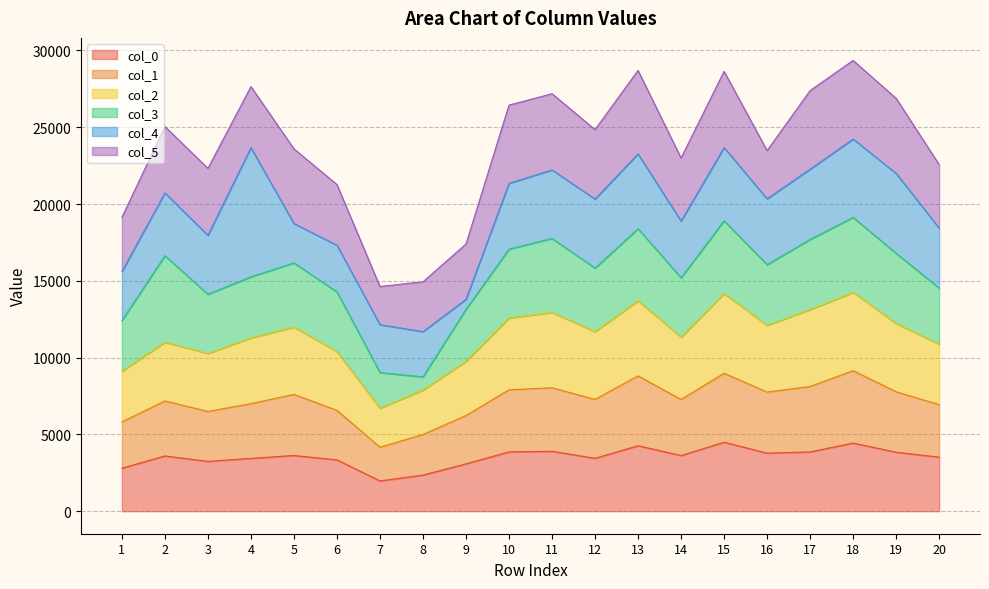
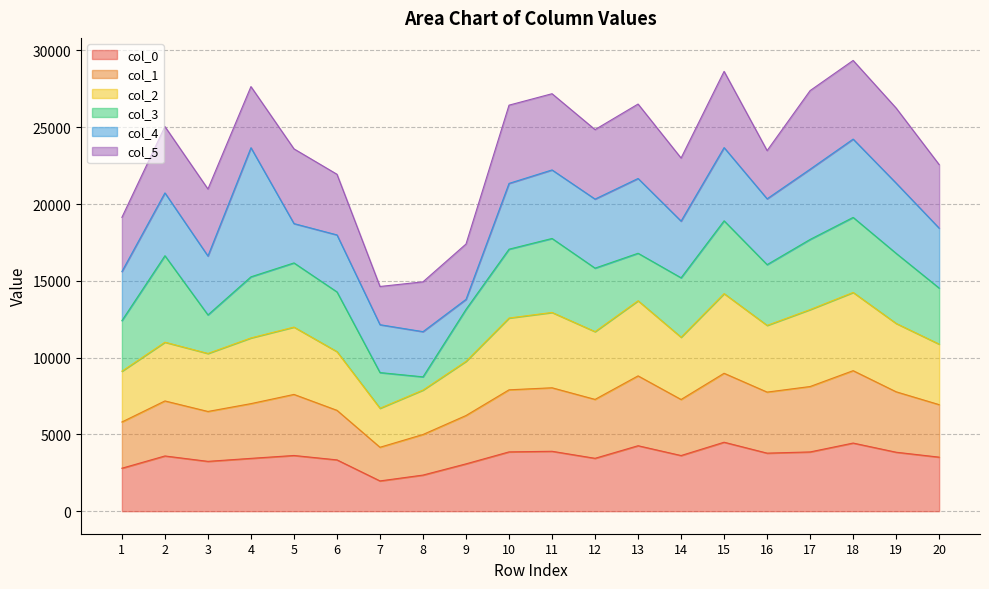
col_3, 3: 3900 -> 2500
col_4, 6: 3000 -> 3700
col_3, 13: 4700 -> 3100
col_5, 13: 5400 -> 4800
col_4, 19: 5200 -> 4600
